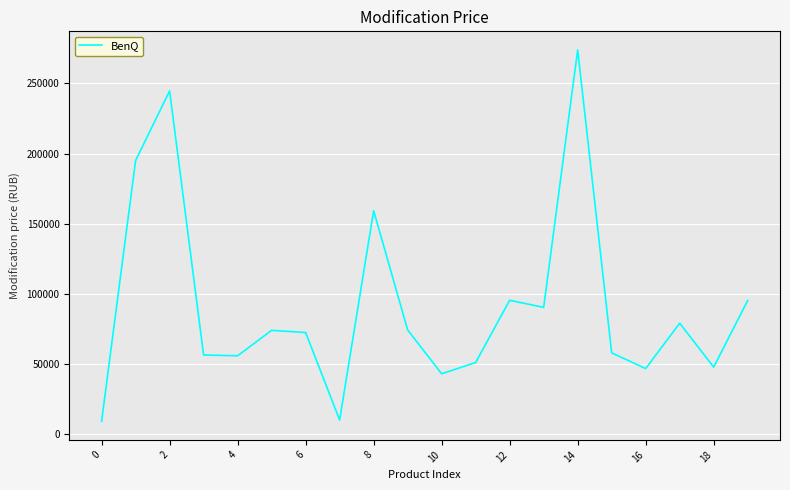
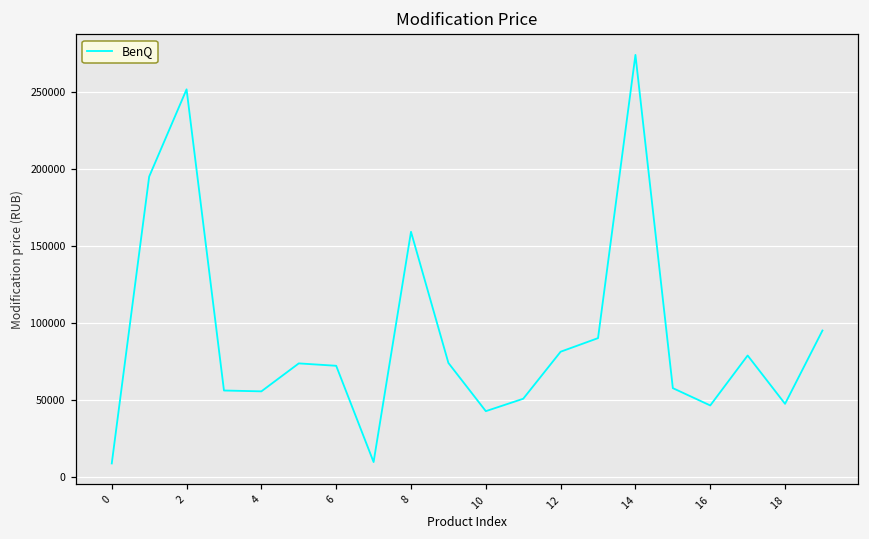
2: 245000 -> 252000
12: 95000 -> 81000
